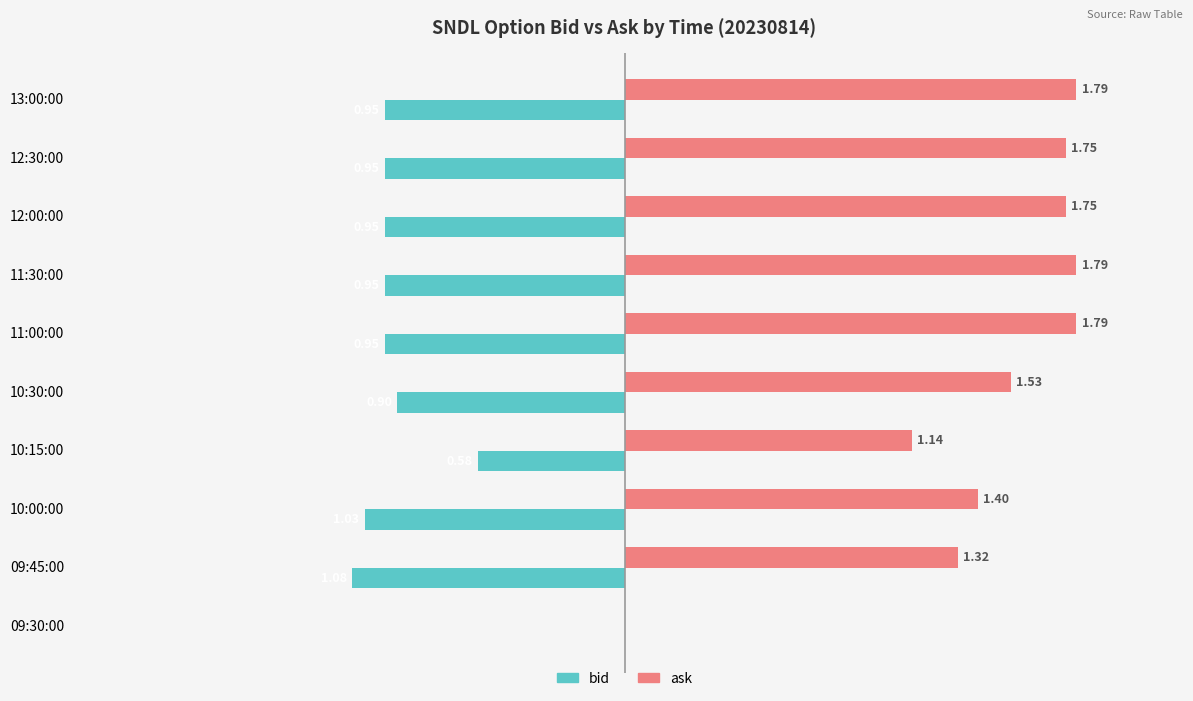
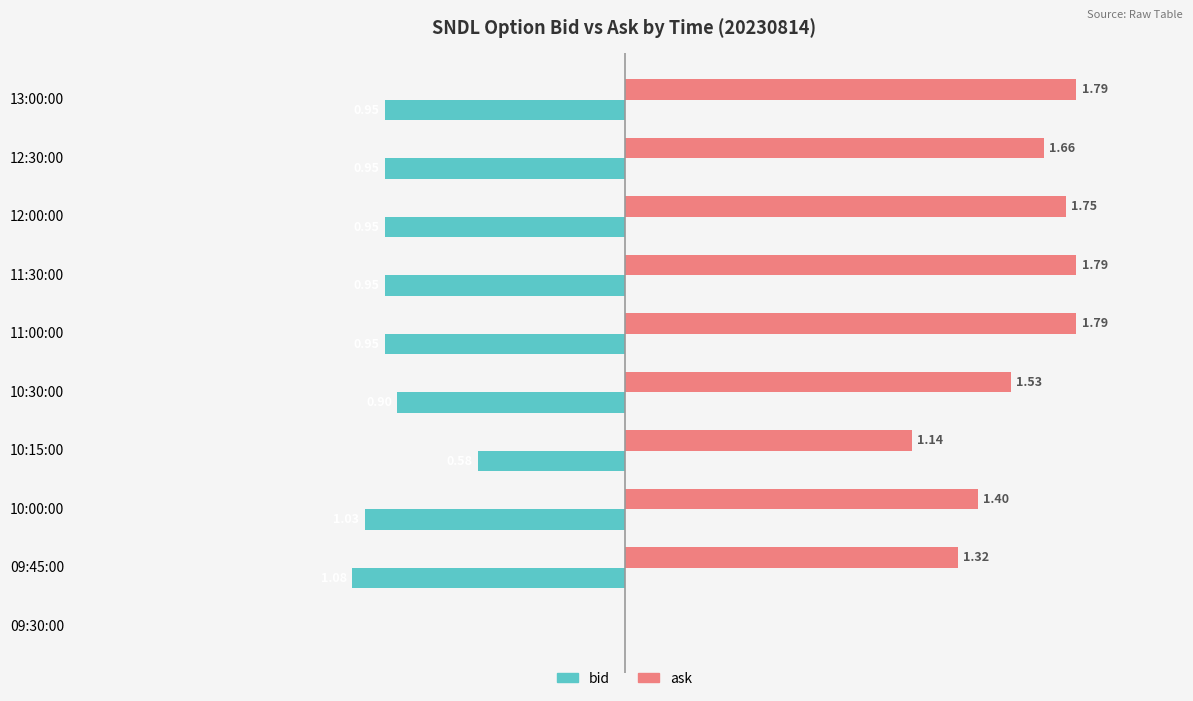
ask, 12:30:00: 1.75 -> 1.66
